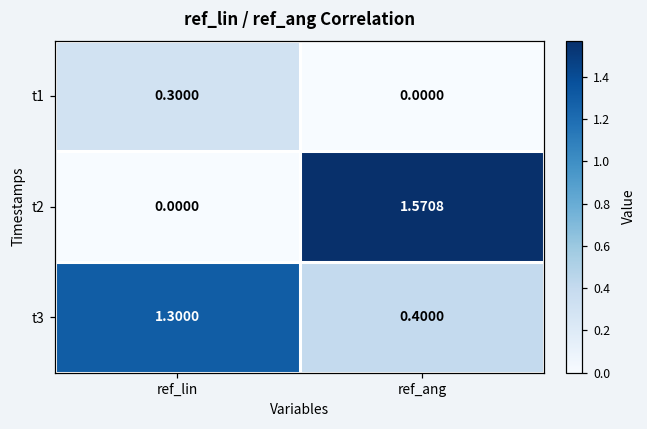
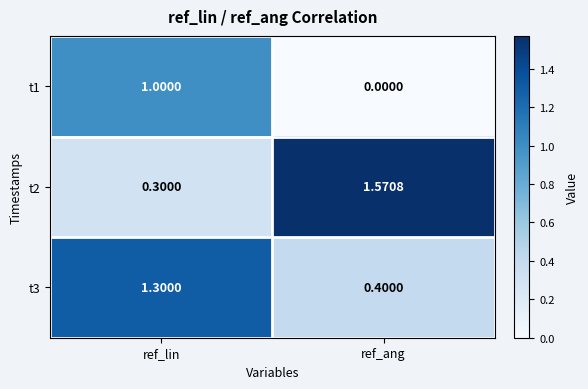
t1, ref_lin: 0.3000 -> 1.0000
t2, ref_lin: 0.0000 -> 0.3000
